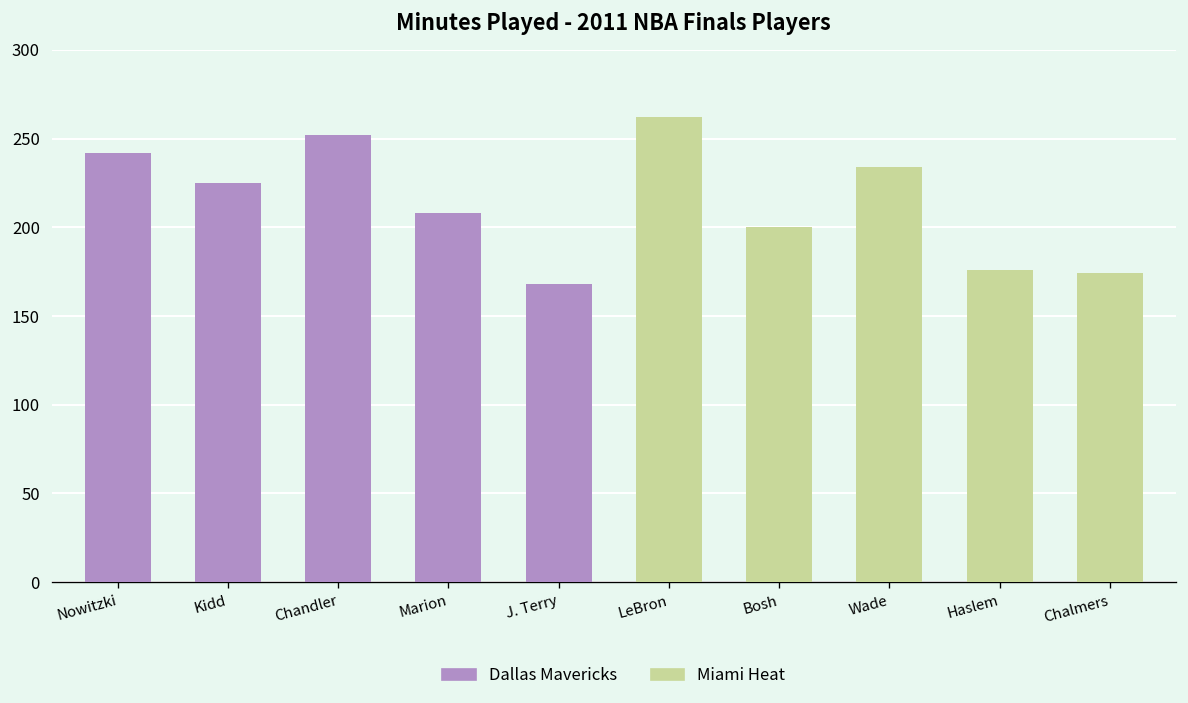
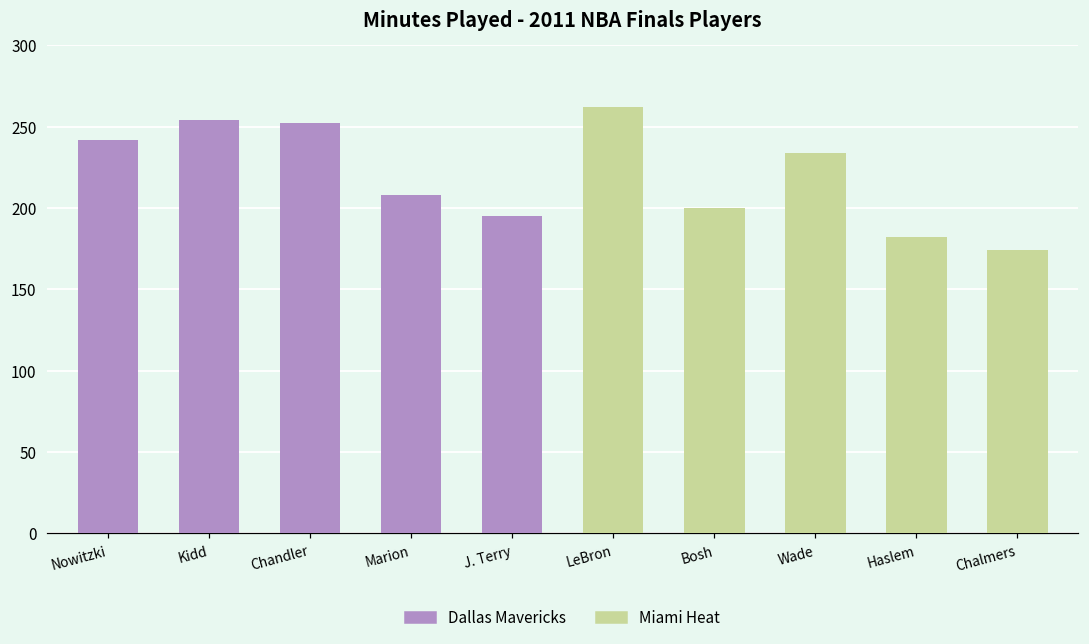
Dallas Mavericks, Kidd: 225 -> 254
Dallas Mavericks, J. Terry: 168 -> 195
Miami Heat, Haslem: 176 -> 182
